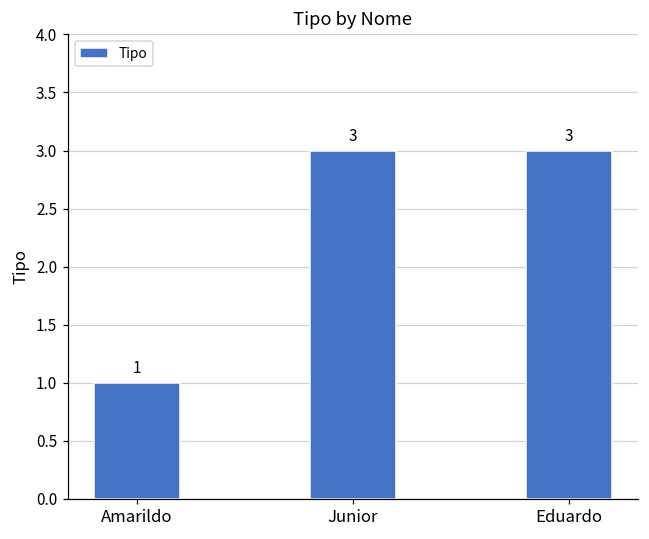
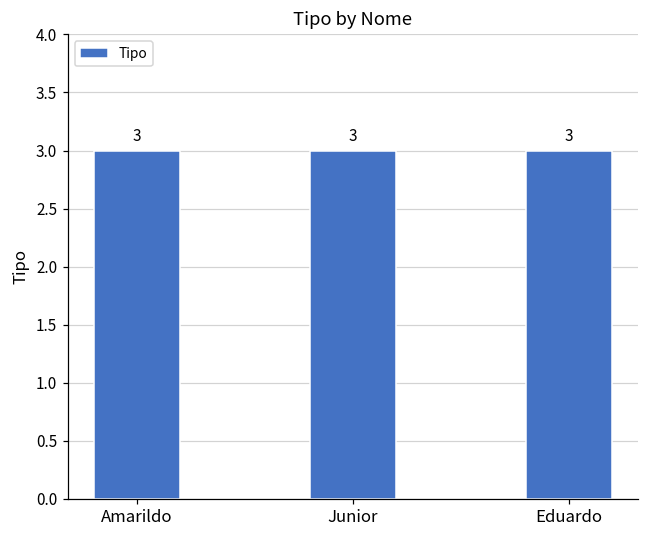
Amarildo: 1 -> 3
